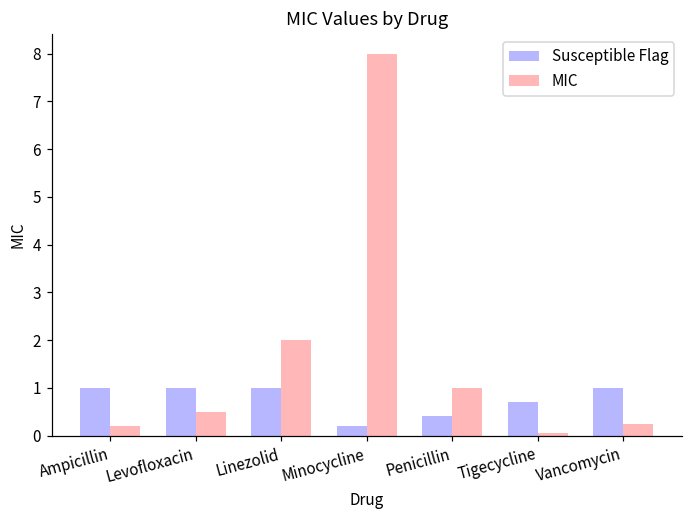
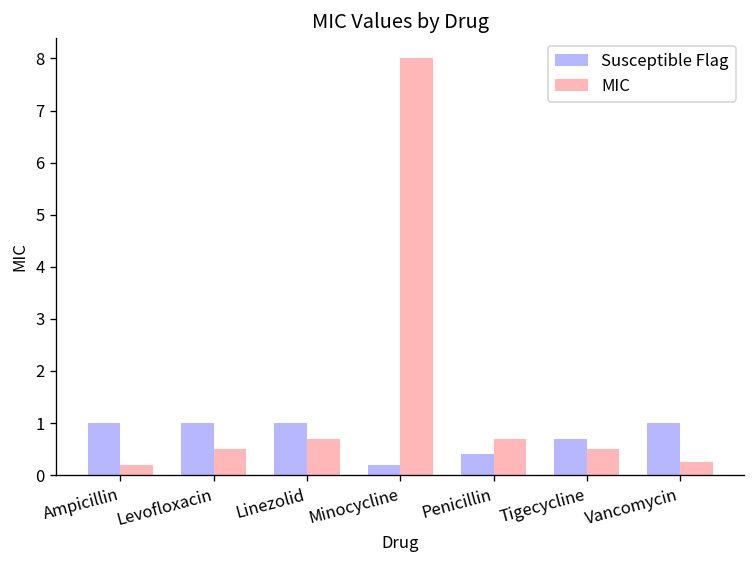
MIC, Linezolid: 2.0 -> 0.7
MIC, Penicillin: 1.0 -> 0.7
MIC, Tigecycline: 0.1 -> 0.5
